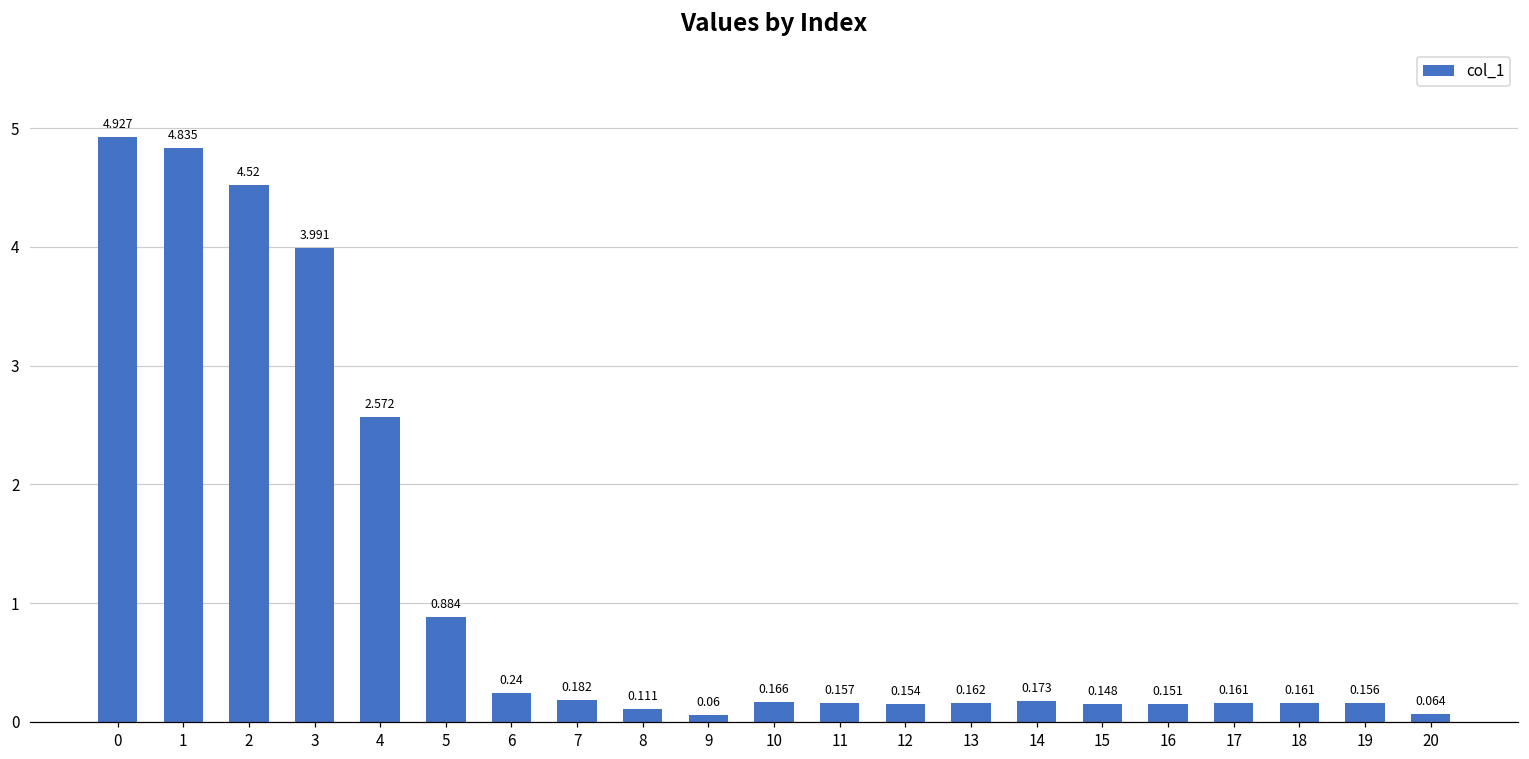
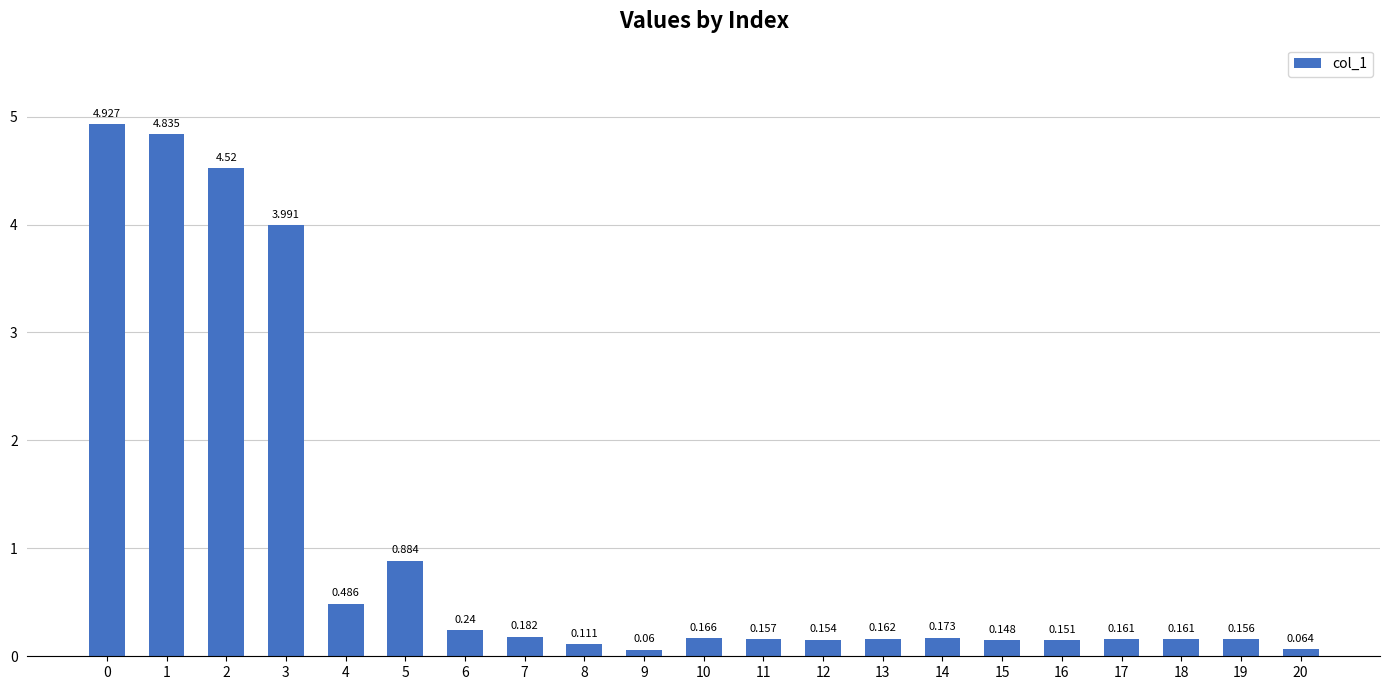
4: 2.572 -> 0.486
